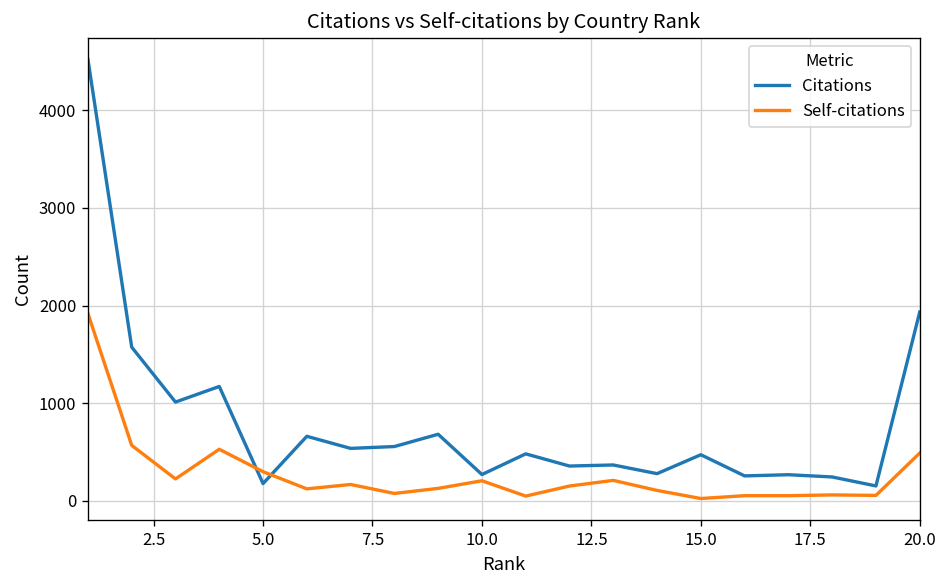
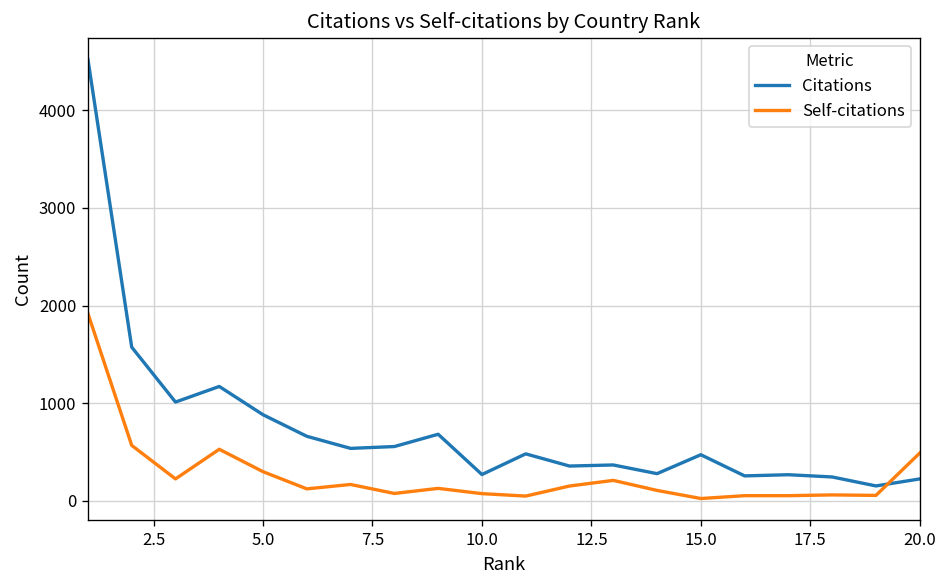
Citations, 5.0: 200 -> 900
Self-citations, 10.0: 200 -> 100
Citations, 20.0: 1900 -> 200
